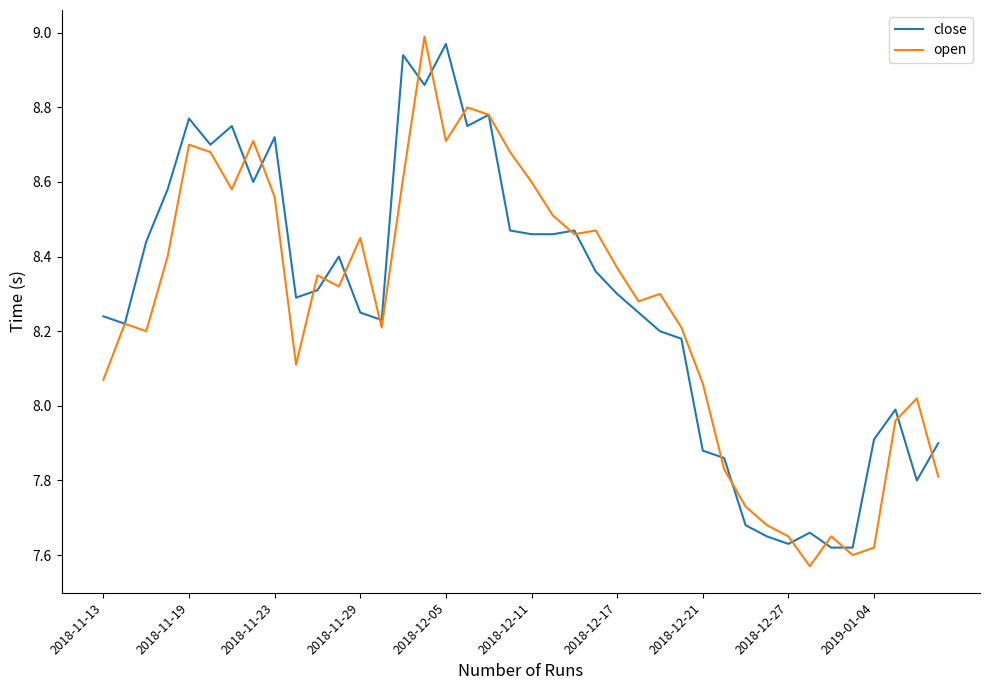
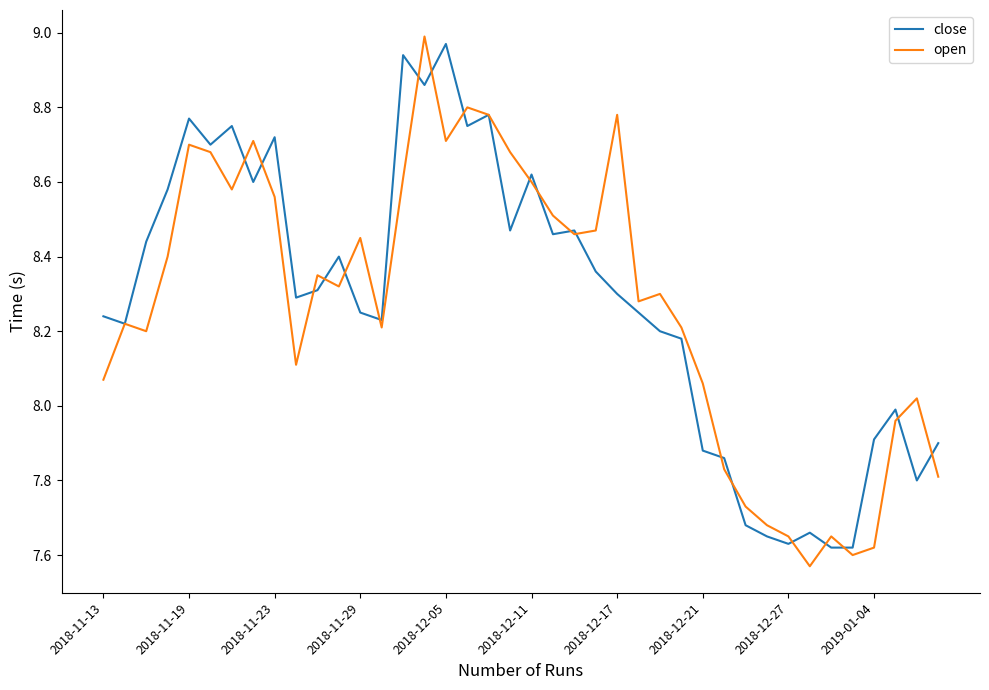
close, 2018-12-11: 8.46 -> 8.62
open, 2018-12-17: 8.37 -> 8.78
